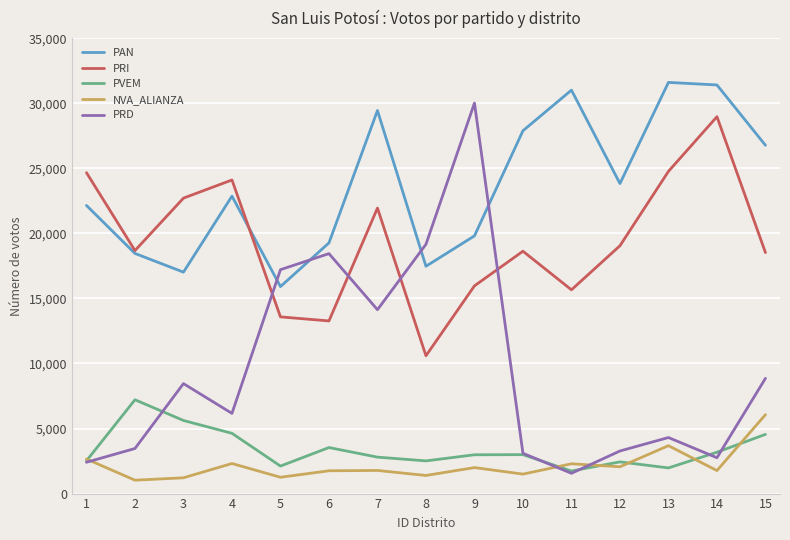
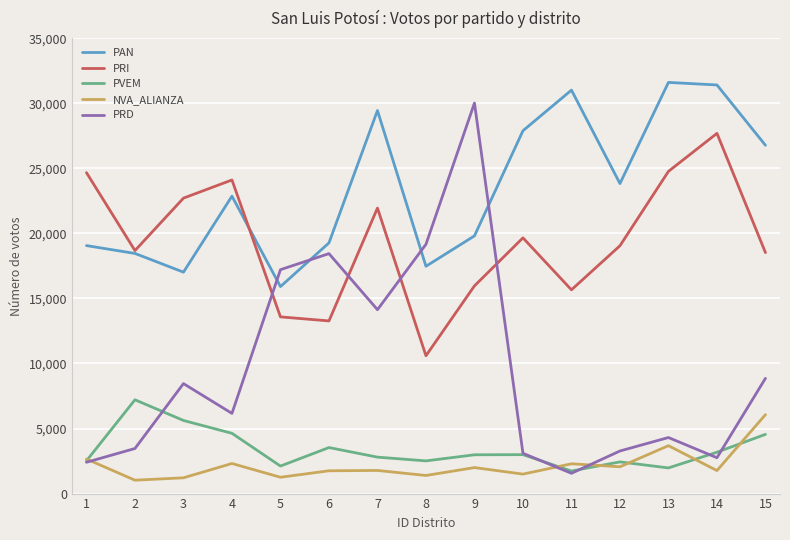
PAN, 1: 22,100 -> 19,100
PRI, 10: 18,600 -> 19,700
PRI, 14: 29,000 -> 27,700
